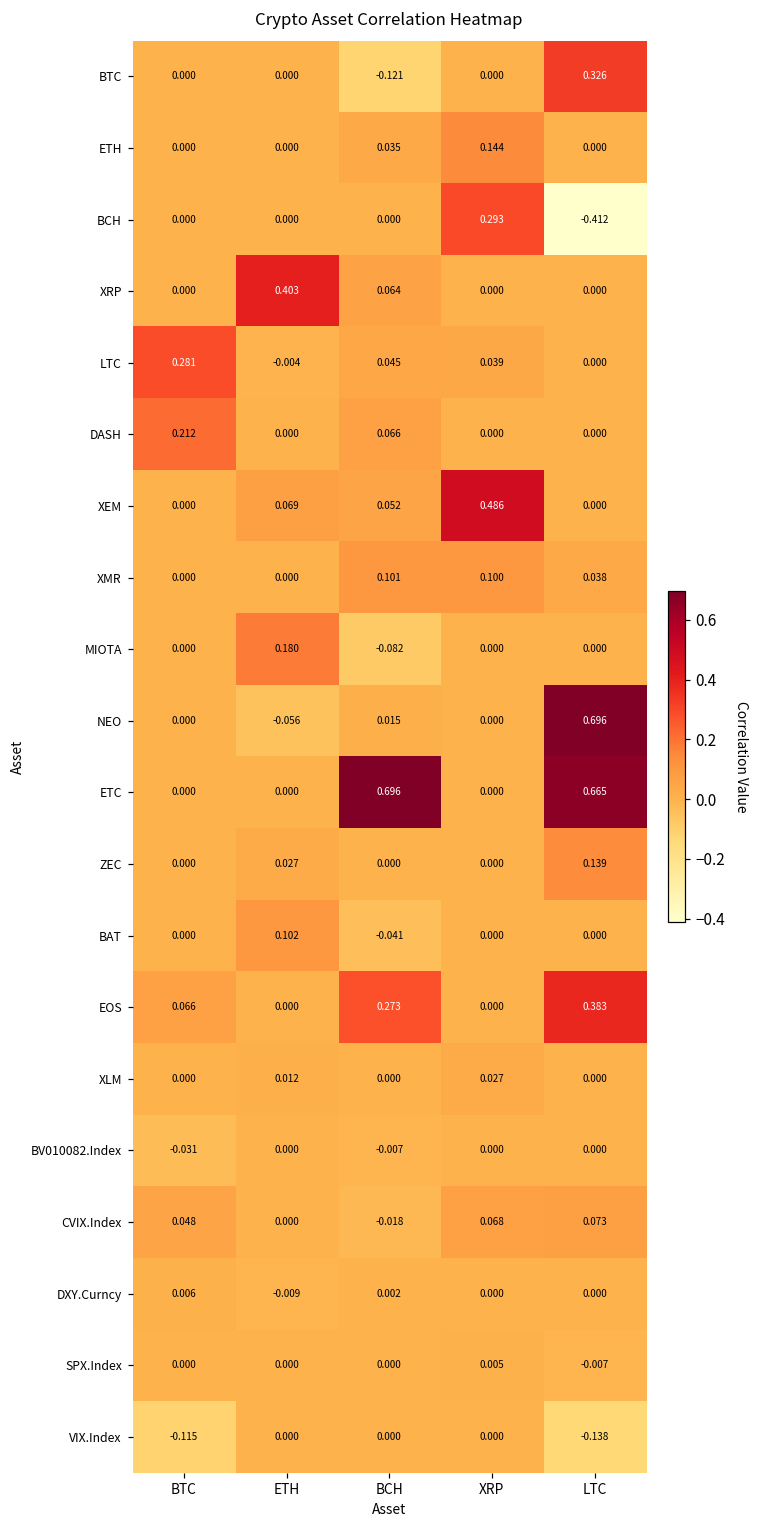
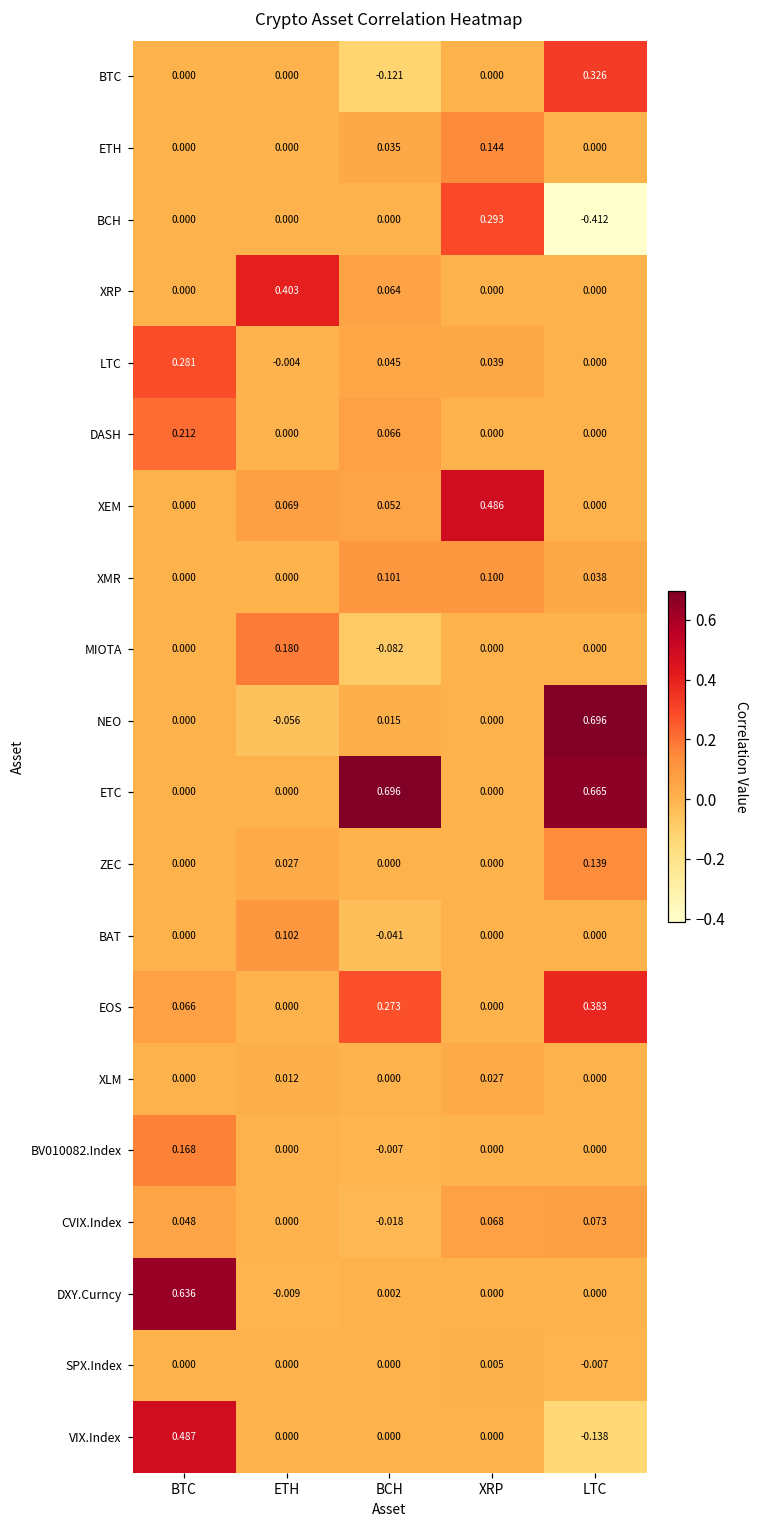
BV010082.Index, BTC: -0.031 -> 0.168
DXY.Curncy, BTC: 0.006 -> 0.636
VIX.Index, BTC: -0.115 -> 0.487
